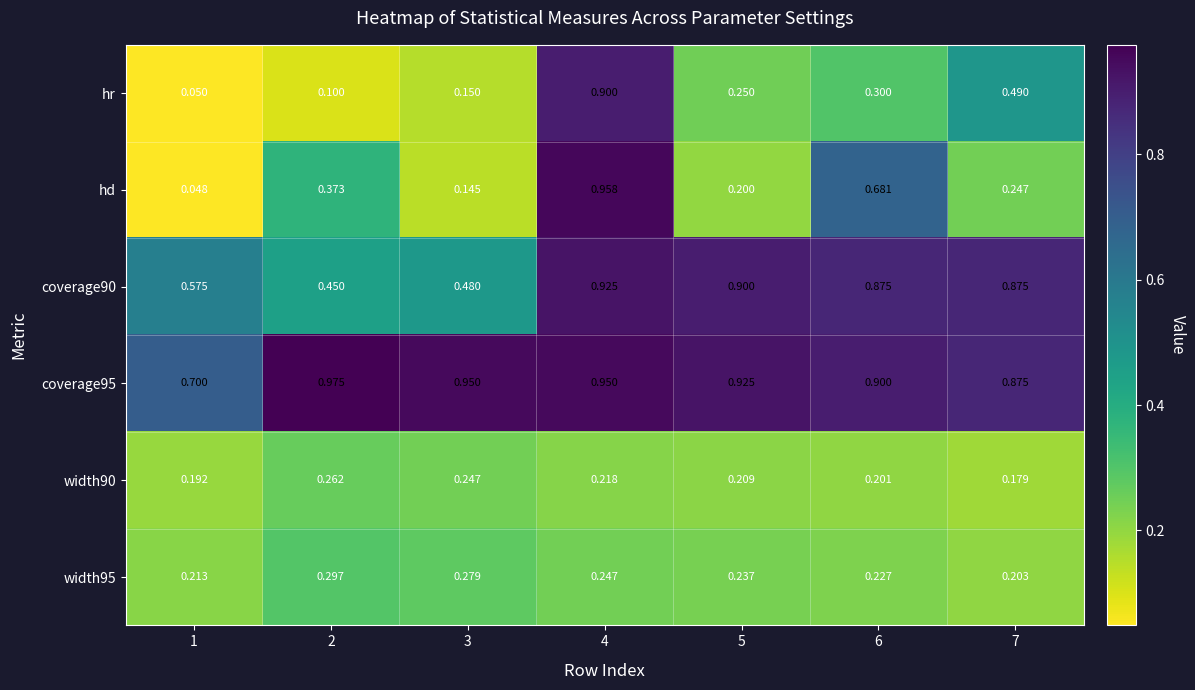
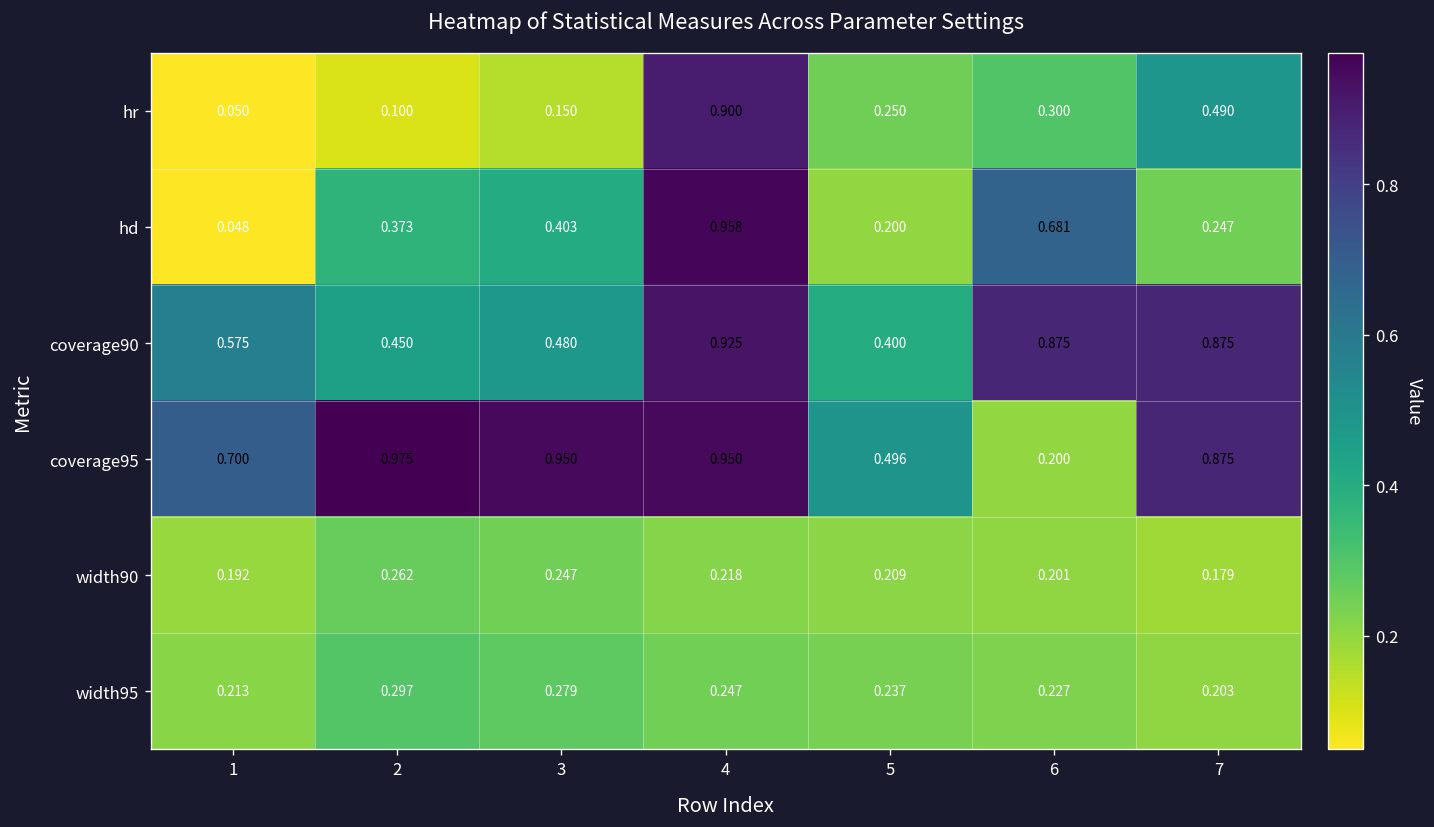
hd, 3: 0.145 -> 0.403
coverage90, 5: 0.900 -> 0.400
coverage95, 5: 0.925 -> 0.496
coverage95, 6: 0.900 -> 0.200
